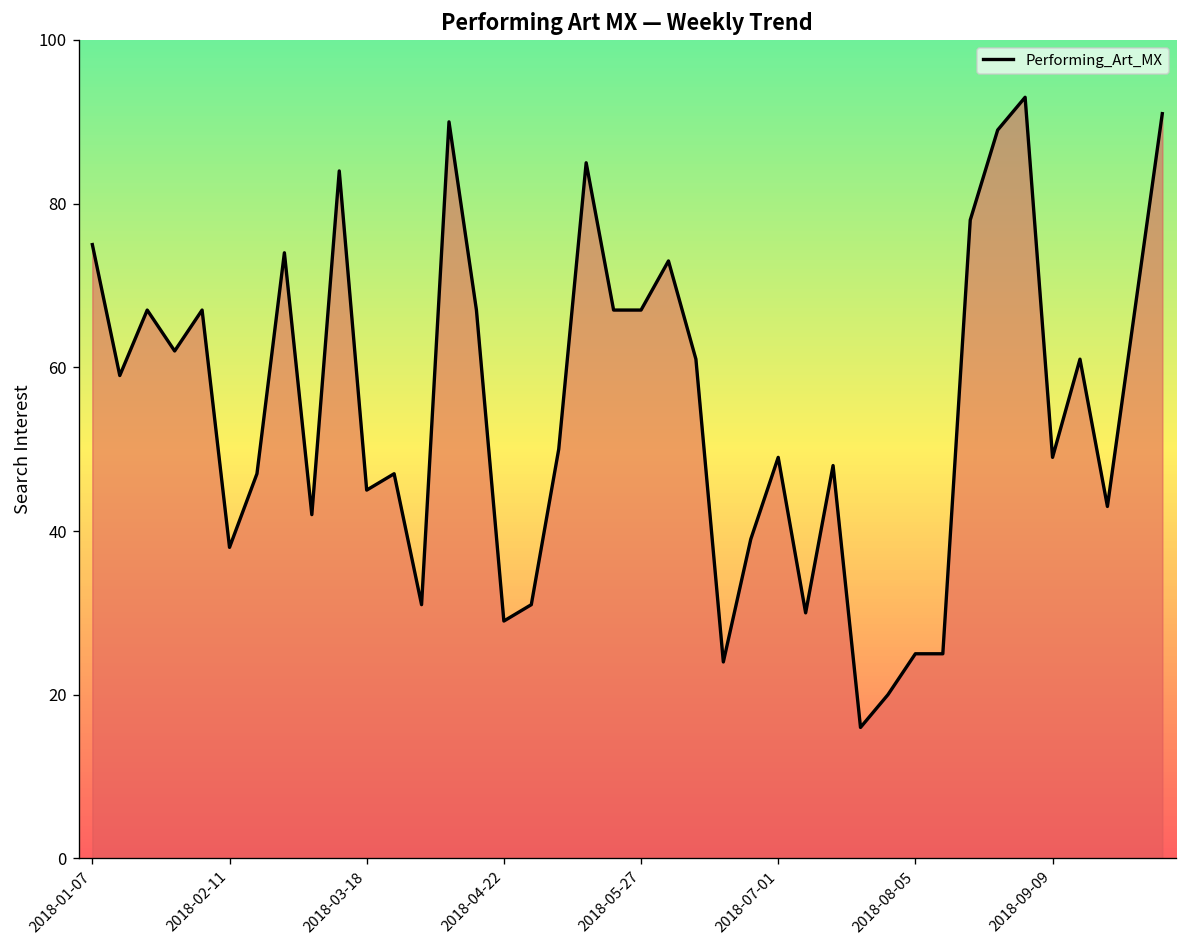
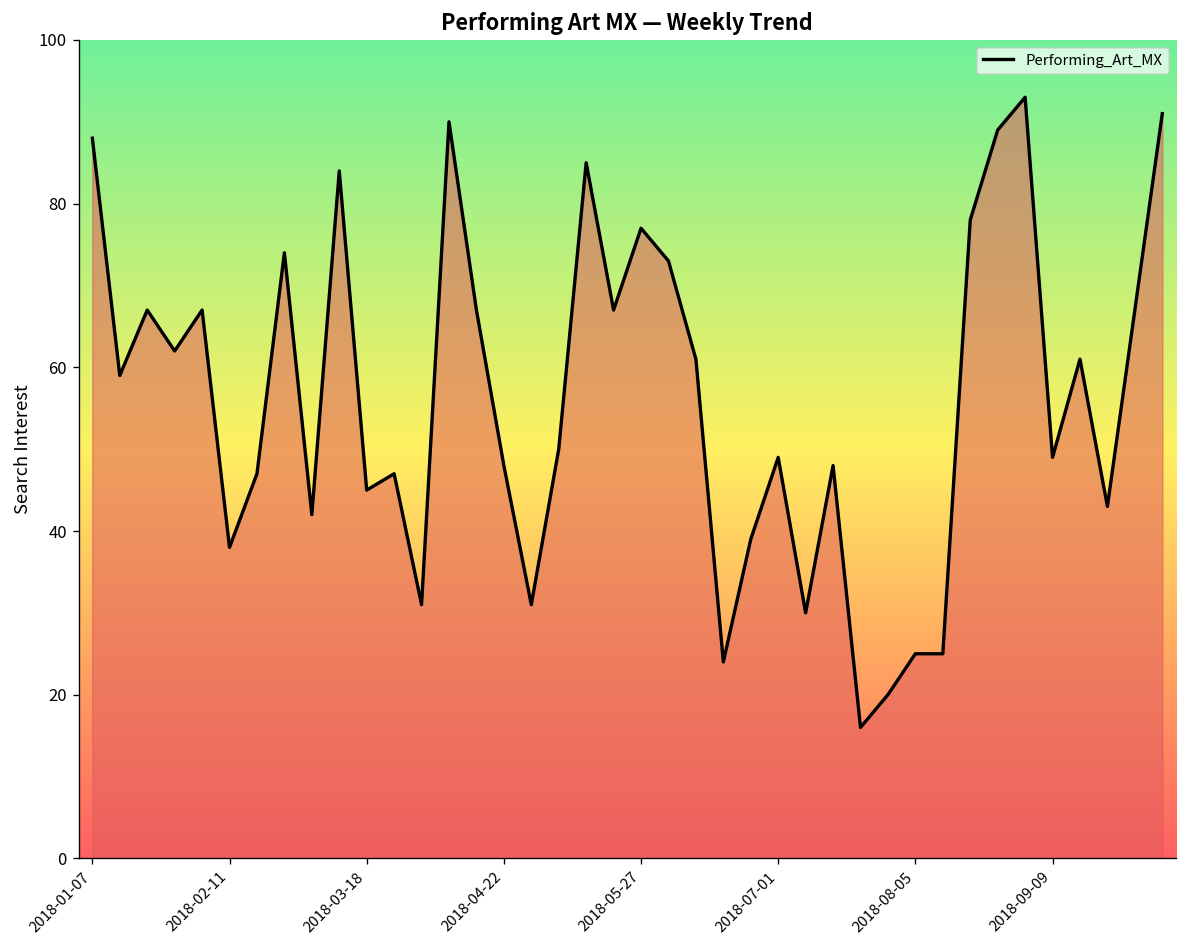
2018-01-07: 75 -> 88
2018-04-22: 29 -> 48
2018-05-27: 67 -> 77
